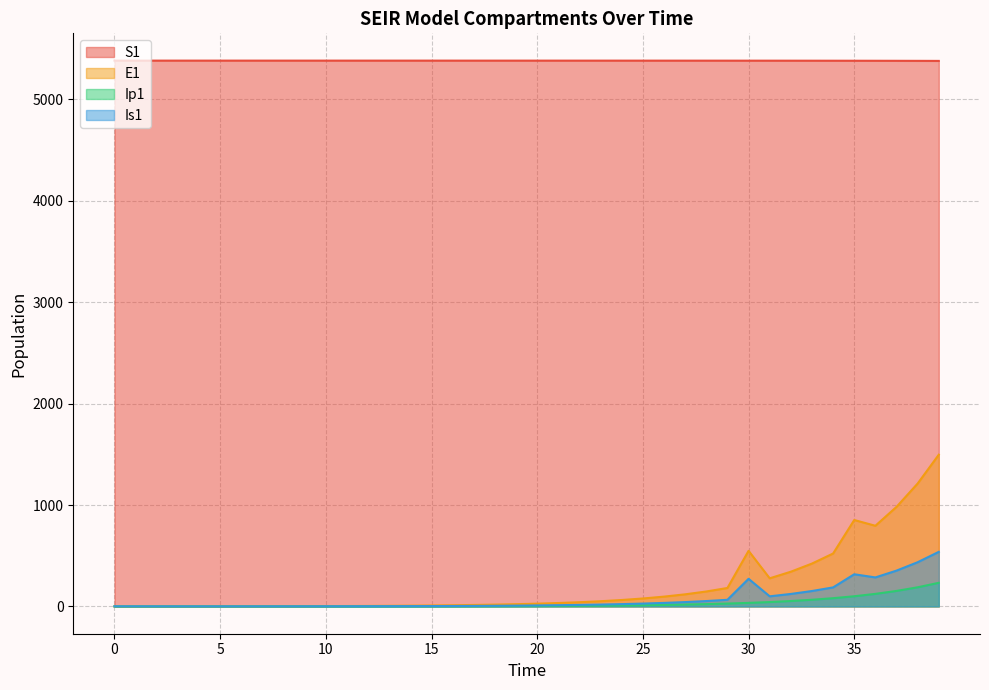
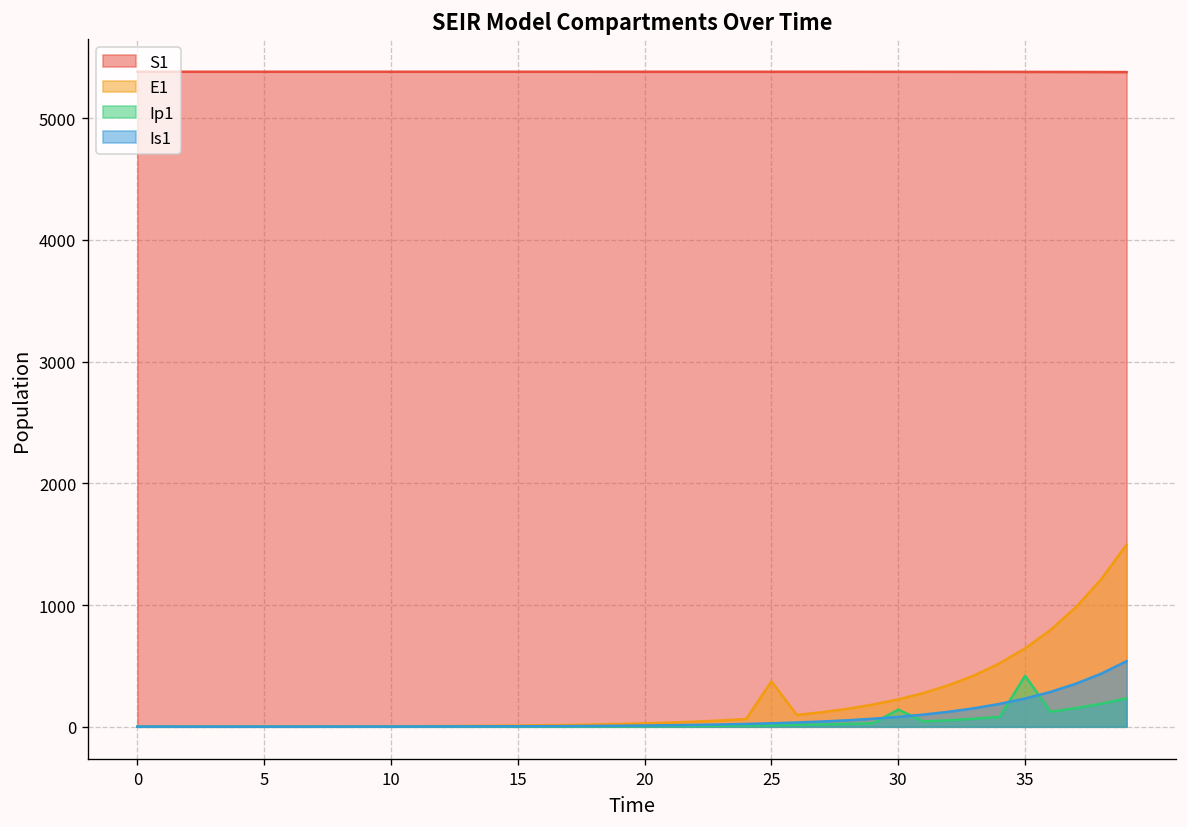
E1, 25: 80 -> 370
E1, 30: 550 -> 220
Ip1, 30: 30 -> 140
Is1, 30: 270 -> 80
E1, 35: 850 -> 640
Ip1, 35: 100 -> 420
Is1, 35: 320 -> 230
